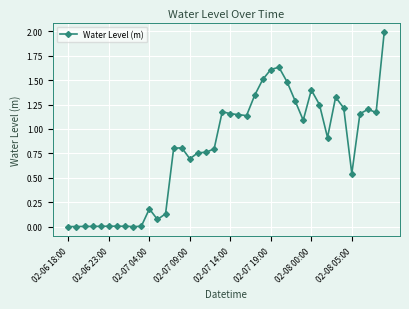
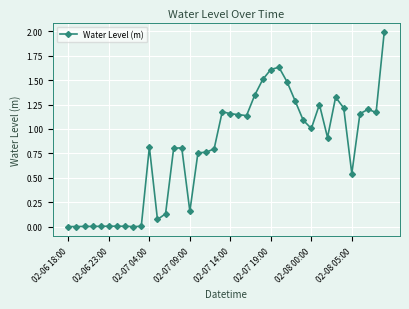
02-07 04:00: 0.2 -> 0.8
02-07 09:00: 0.7 -> 0.2
02-08 00:00: 1.4 -> 1.0
